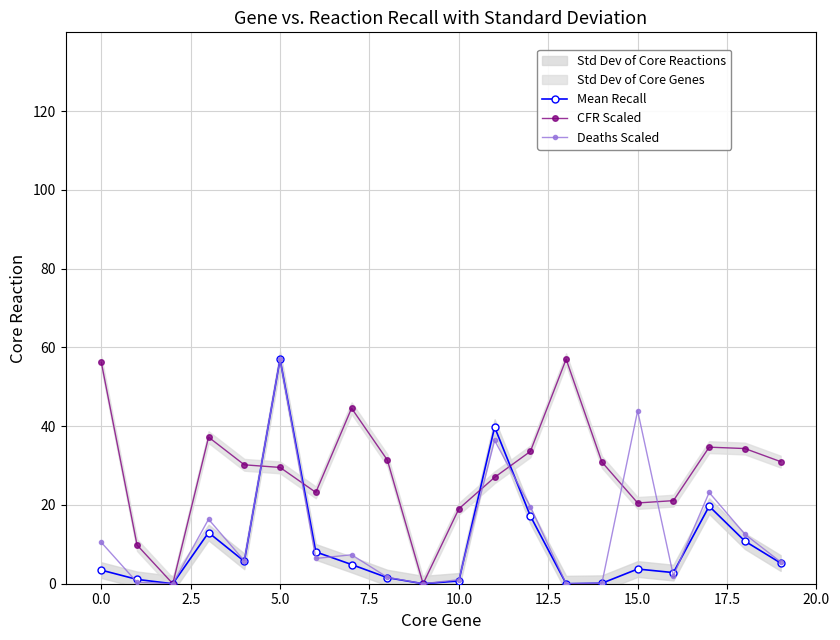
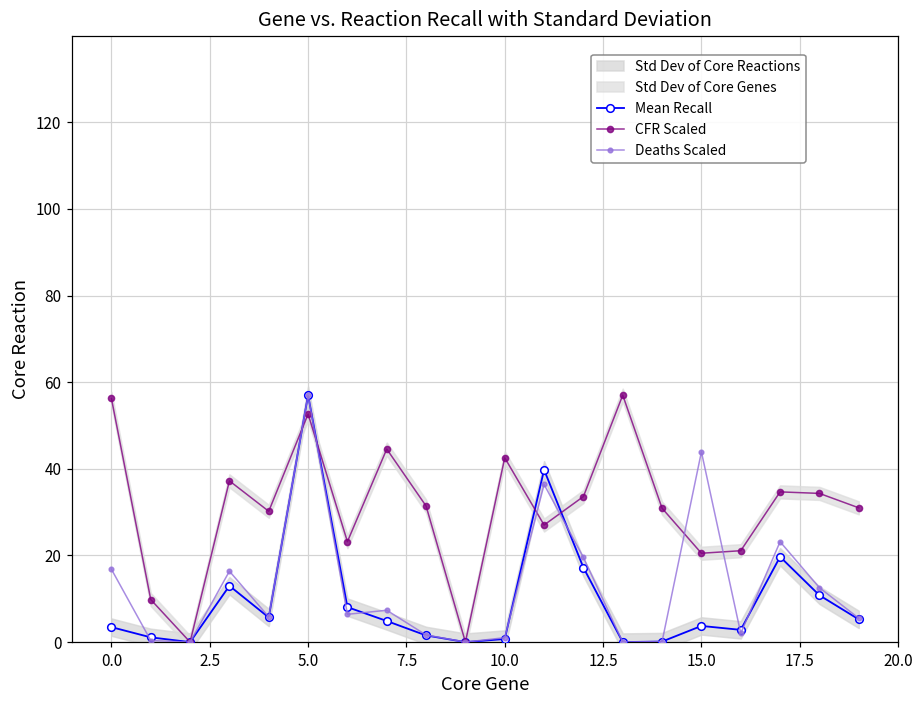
Deaths Scaled, 0.0: 11 -> 17
CFR Scaled, 5.0: 30 -> 53
CFR Scaled, 10.0: 19 -> 43
